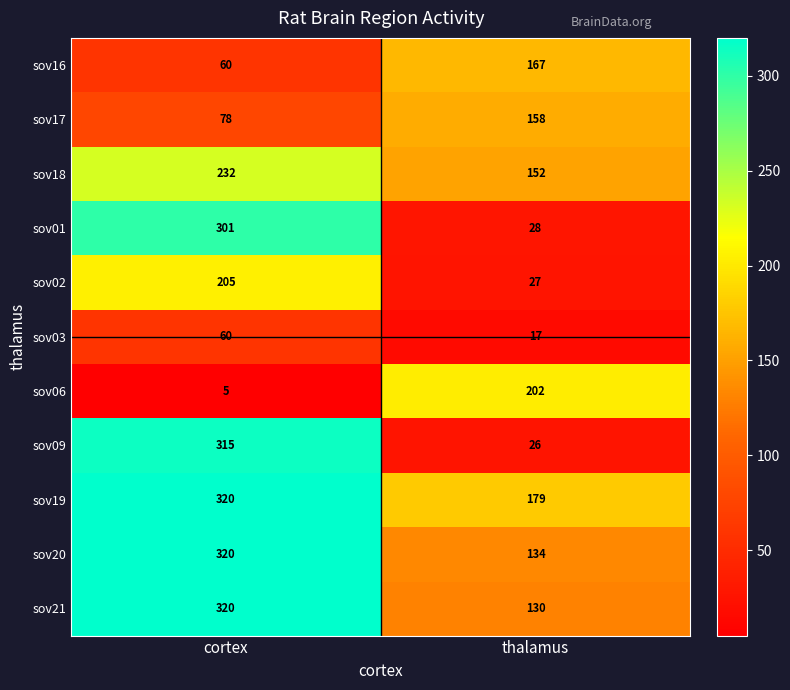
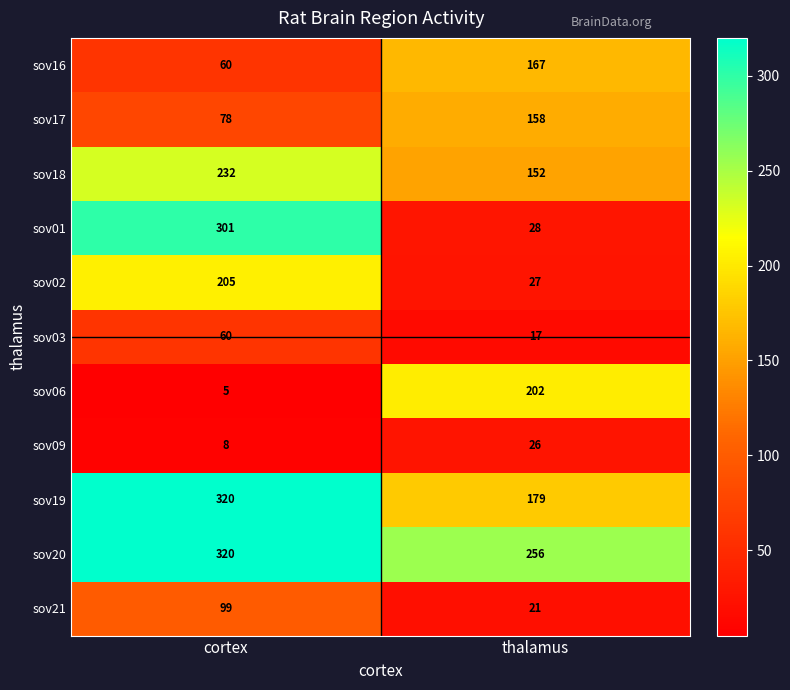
sov09, cortex: 315 -> 8
sov20, thalamus: 134 -> 256
sov21, cortex: 320 -> 99
sov21, thalamus: 130 -> 21
